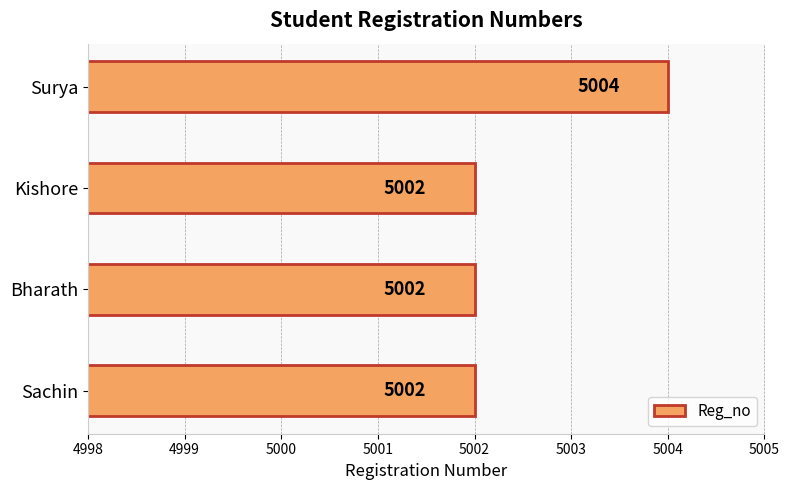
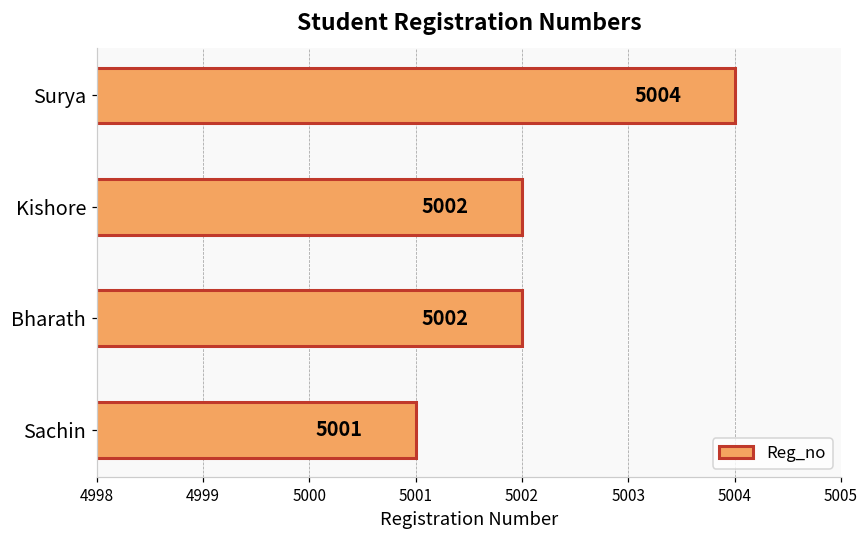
Sachin: 5002 -> 5001
